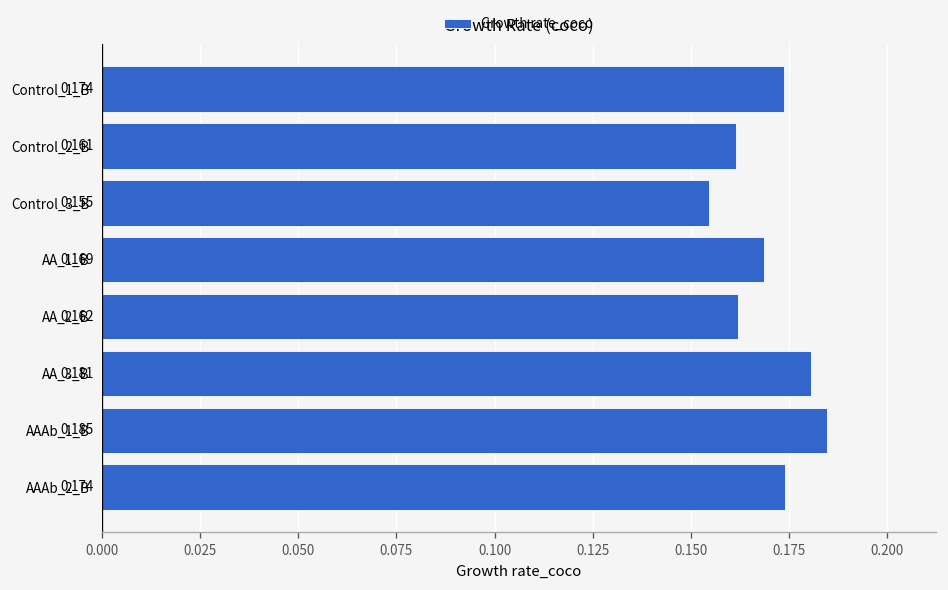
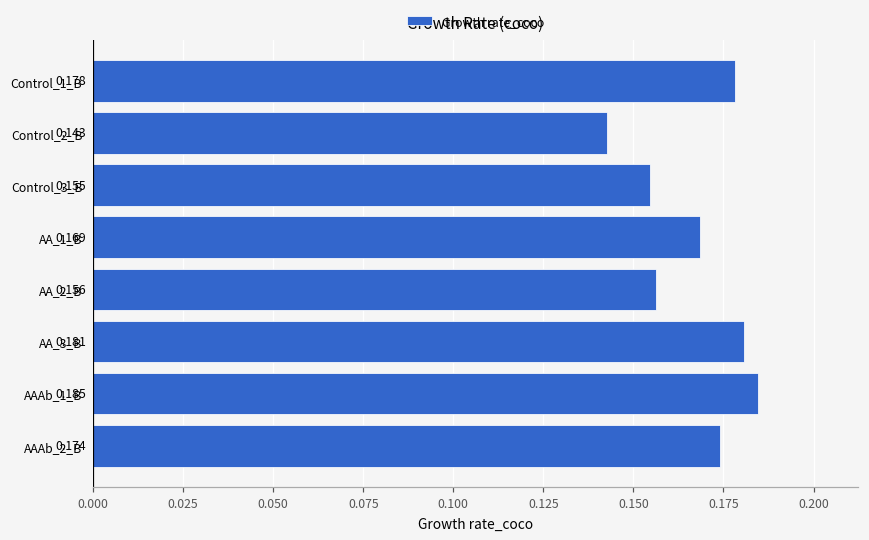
Control_1_B: 0.174 -> 0.178
Control_2_B: 0.161 -> 0.143
AA_2_B: 0.162 -> 0.156
